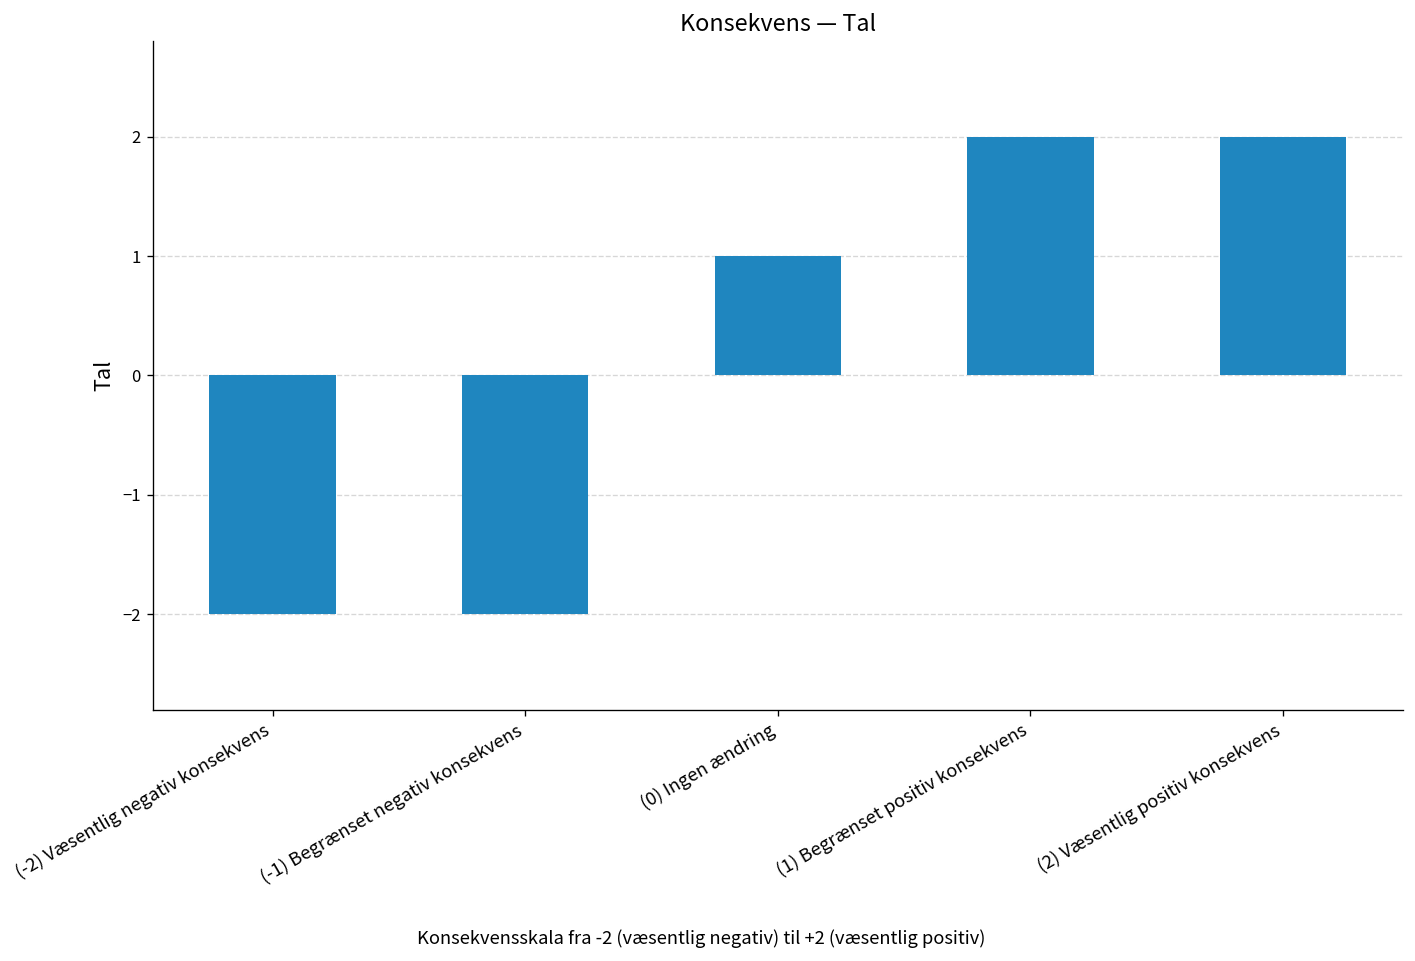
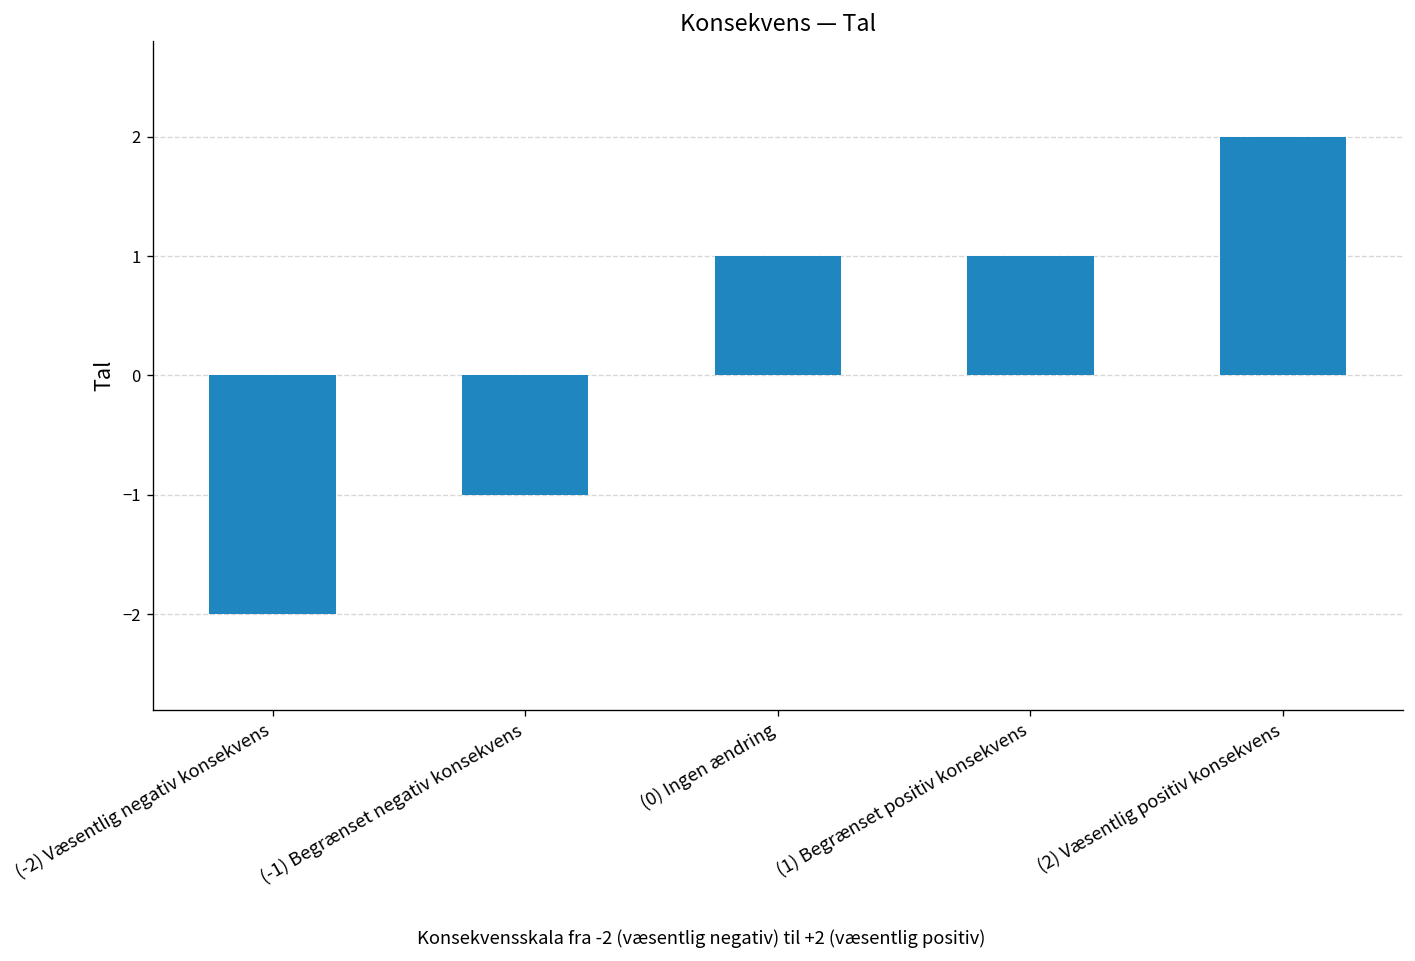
(-1) Begrænset negativ konsekvens: -2 -> -1
(1) Begrænset positiv konsekvens: 2 -> 1
